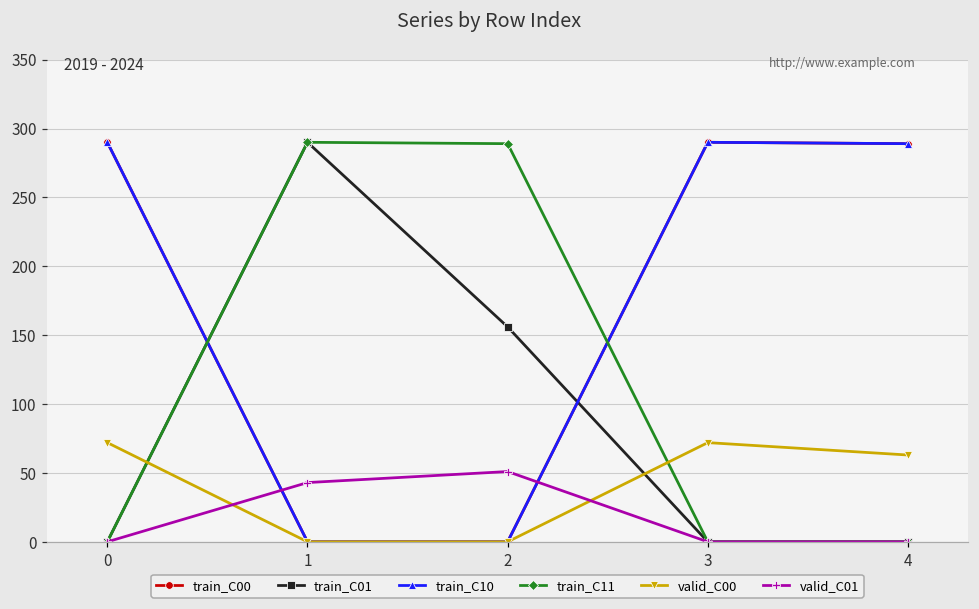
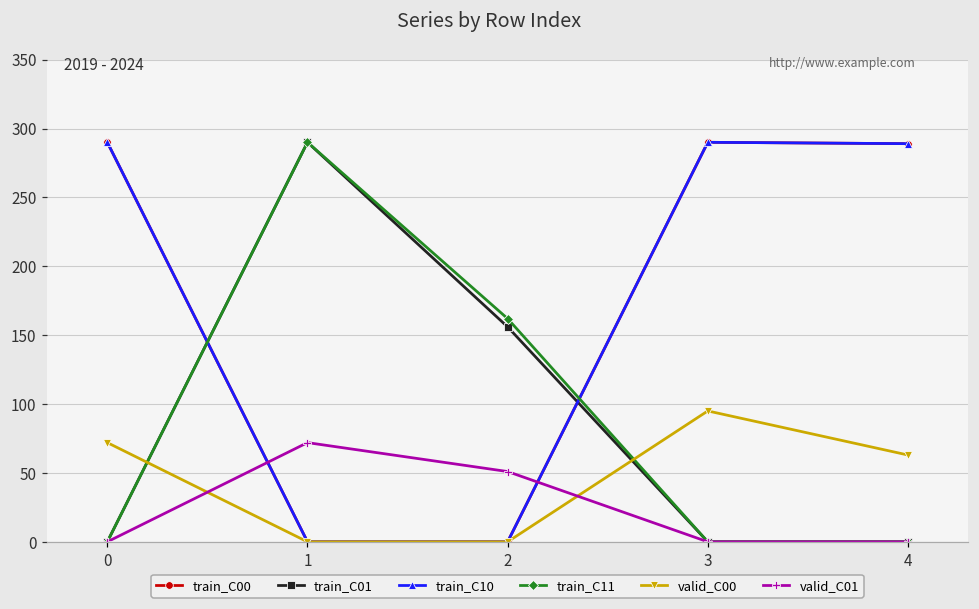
valid_C01, 1: 43 -> 72
train_C11, 2: 289 -> 162
valid_C00, 3: 72 -> 95
